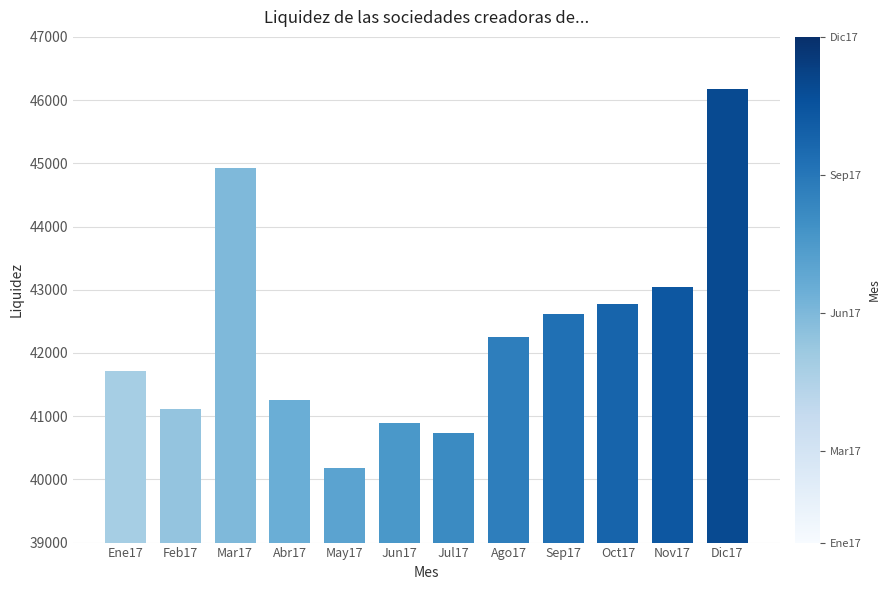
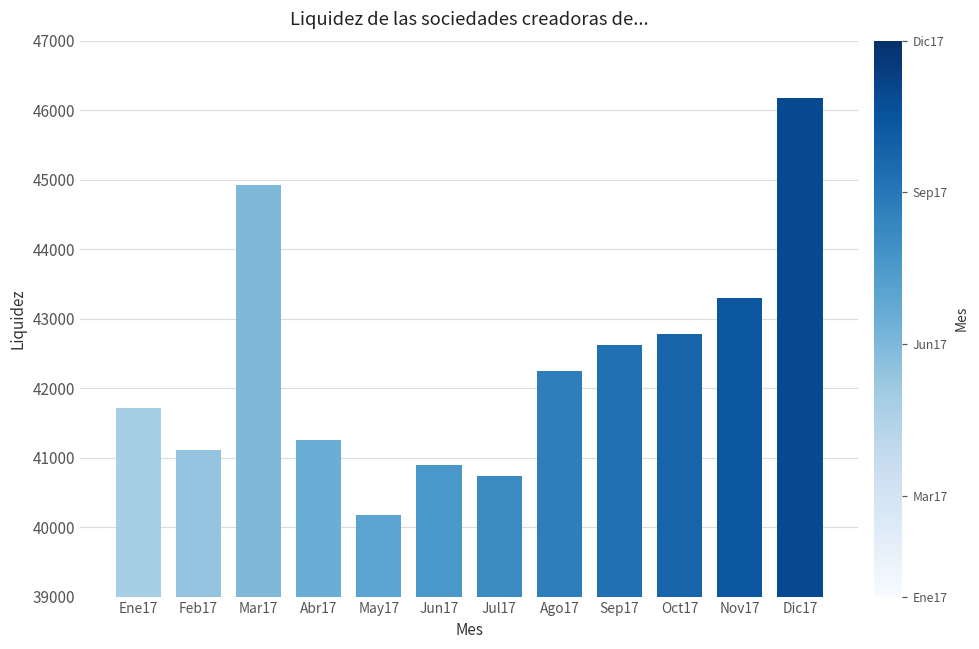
Nov17: 43000 -> 43300
